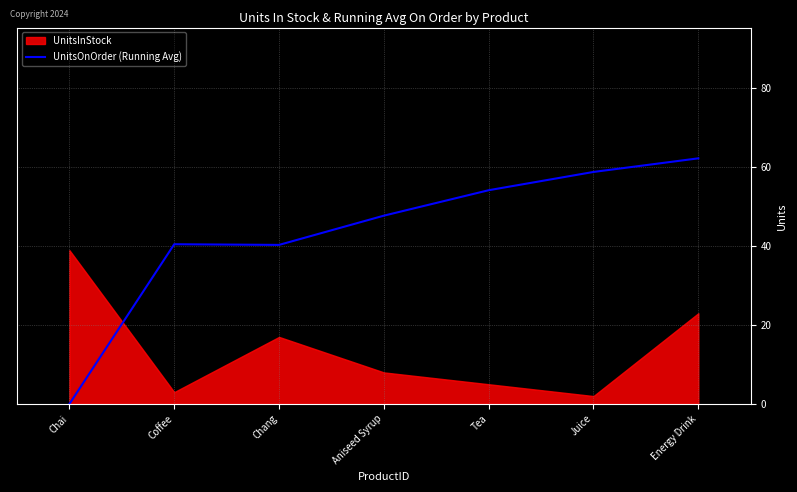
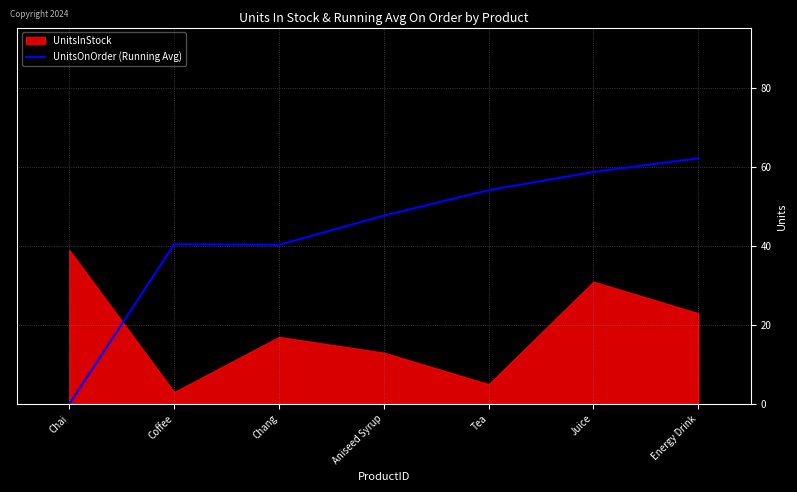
UnitsInStock, Aniseed Syrup: 8 -> 13
UnitsInStock, Juice: 2 -> 31
